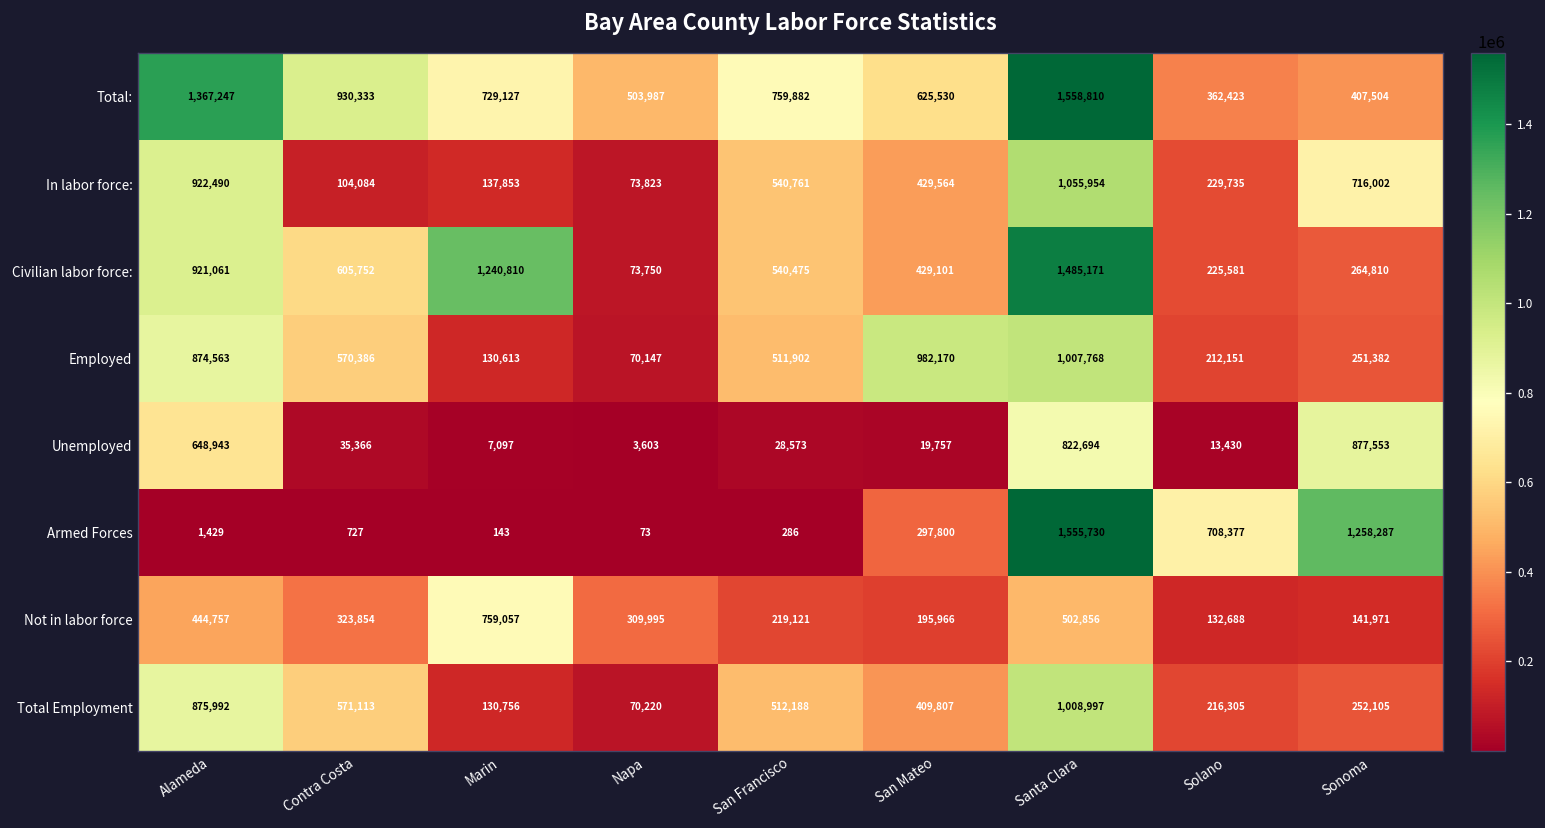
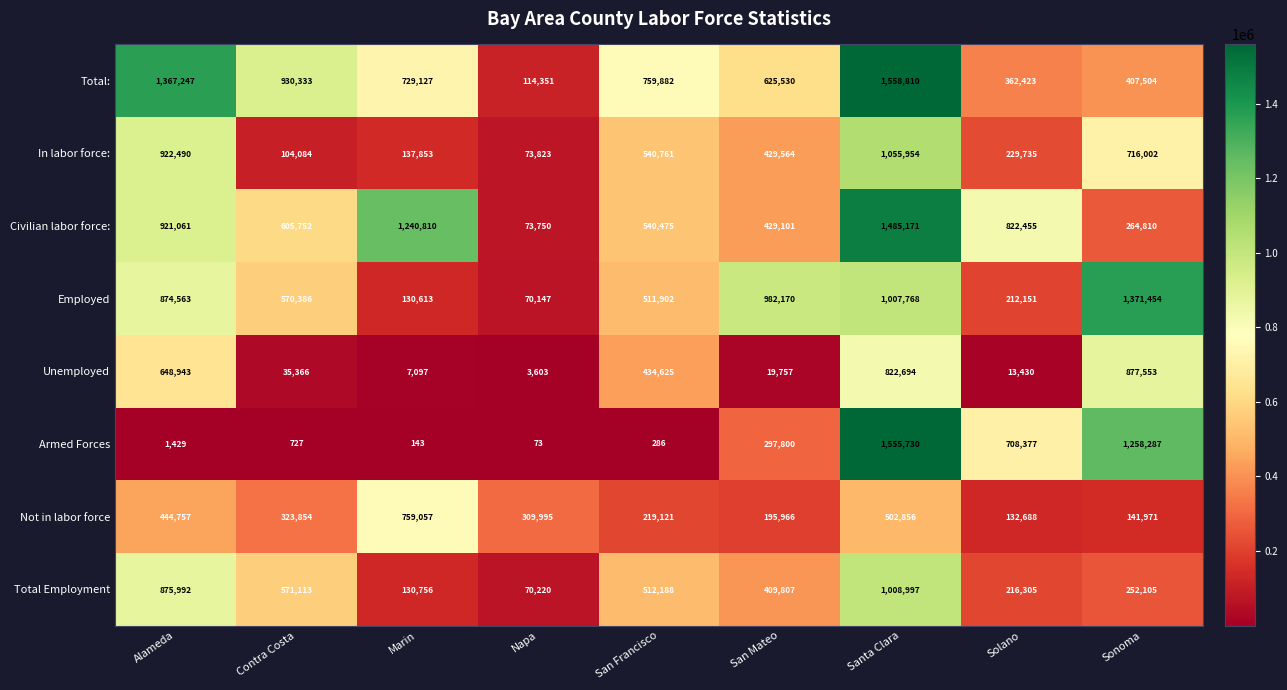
Total:, Napa: 503,987 -> 114,351
Civilian labor force:, Solano: 225,581 -> 822,455
Employed, Sonoma: 251,382 -> 1,371,454
Unemployed, San Francisco: 28,573 -> 434,625
